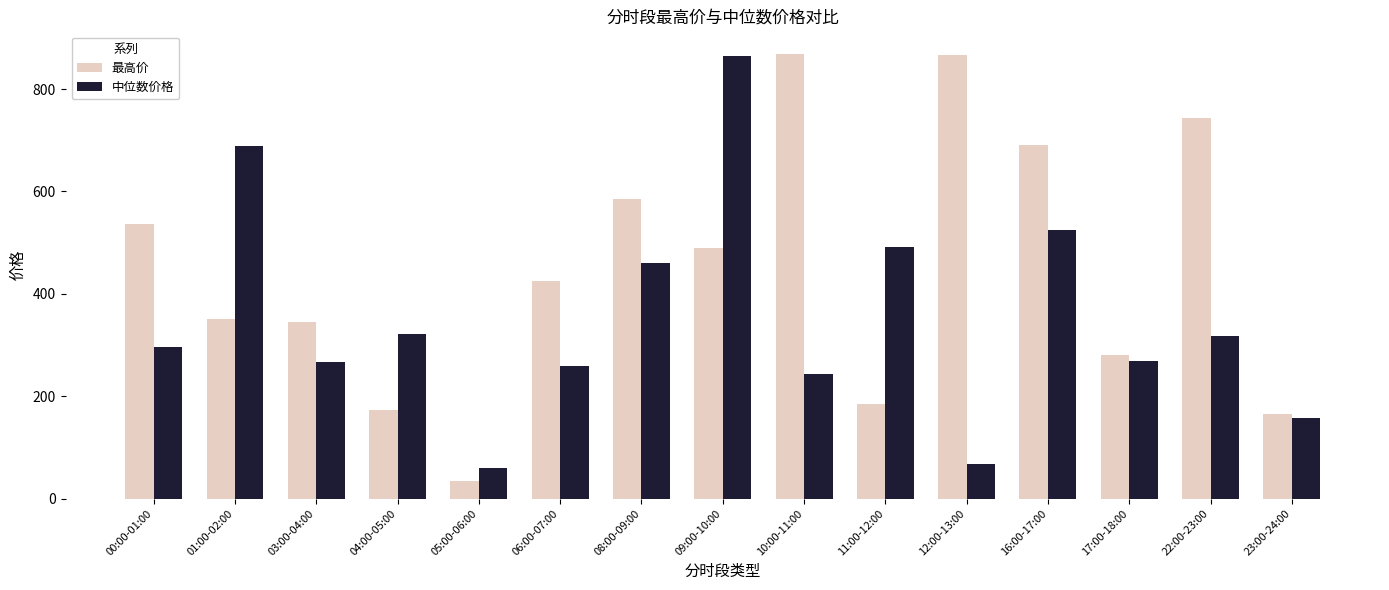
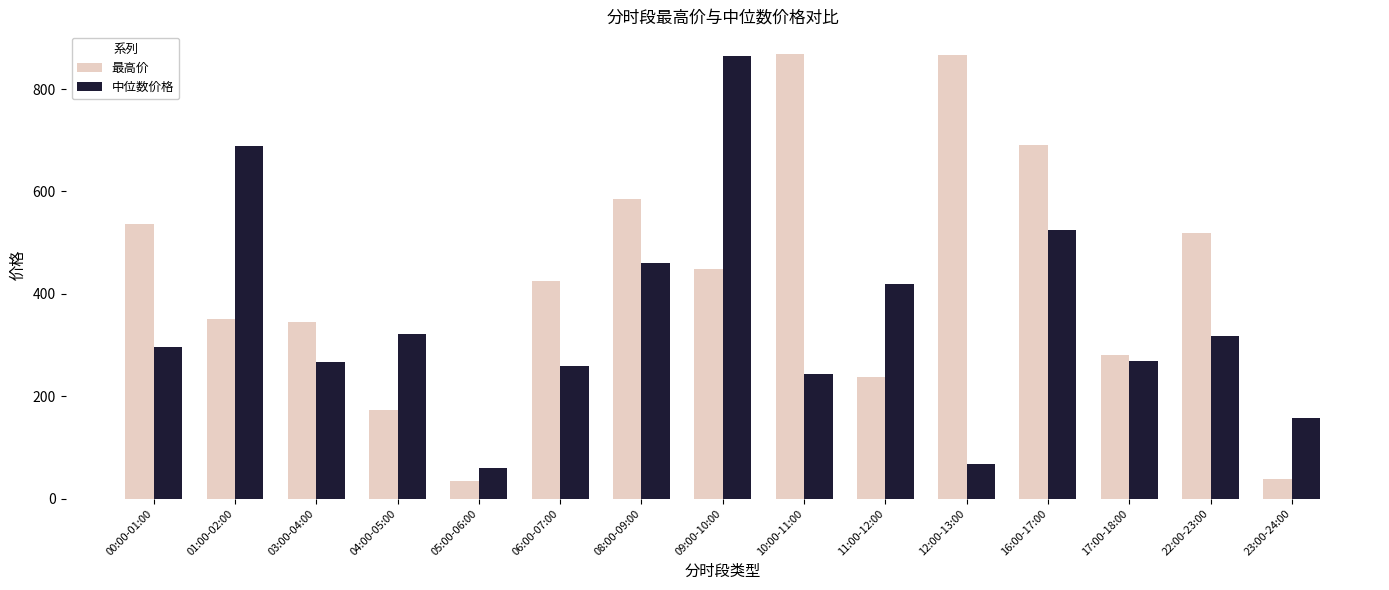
最高价, 09:00-10:00: 490 -> 450
最高价, 11:00-12:00: 180 -> 240
中位数价格, 11:00-12:00: 490 -> 420
最高价, 22:00-23:00: 740 -> 520
最高价, 23:00-24:00: 170 -> 40
